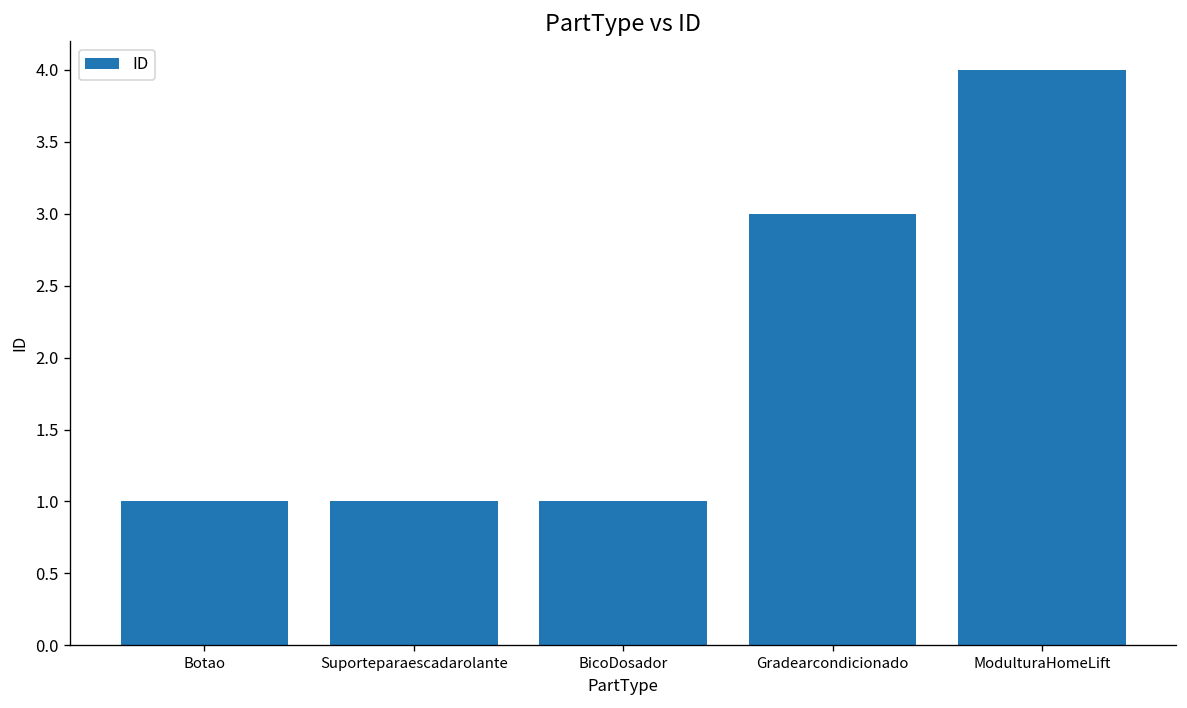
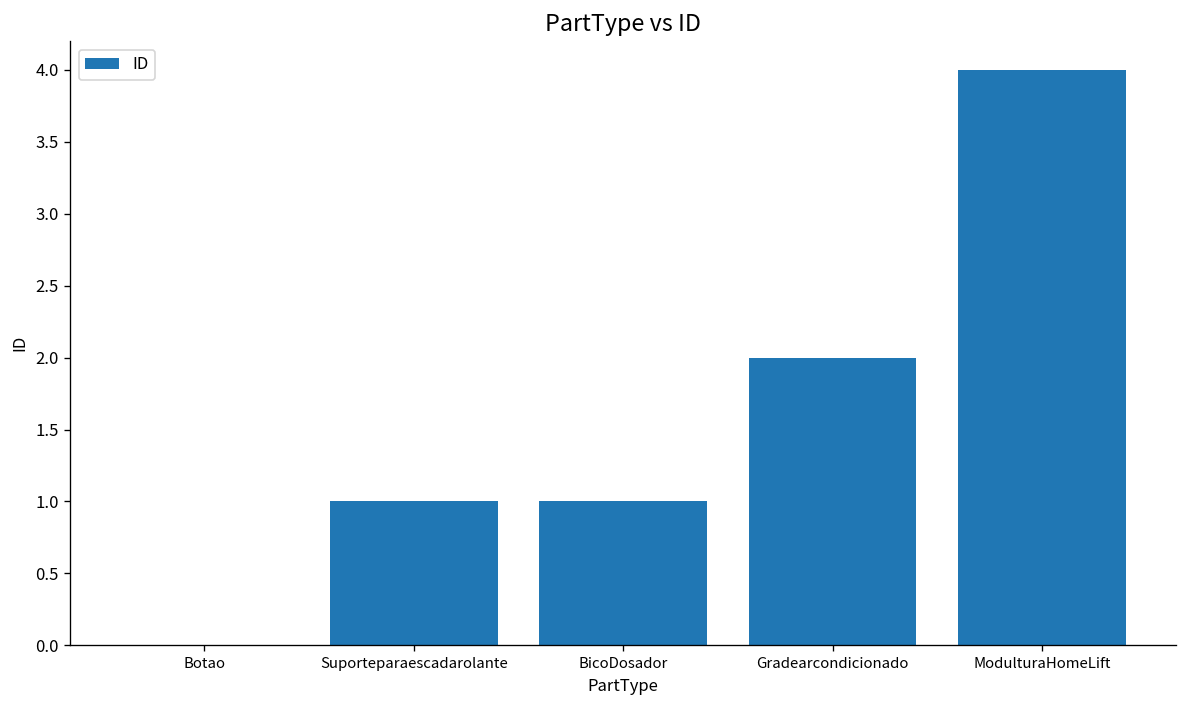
Botao: 1 -> 0
Gradearcondicionado: 3 -> 2
